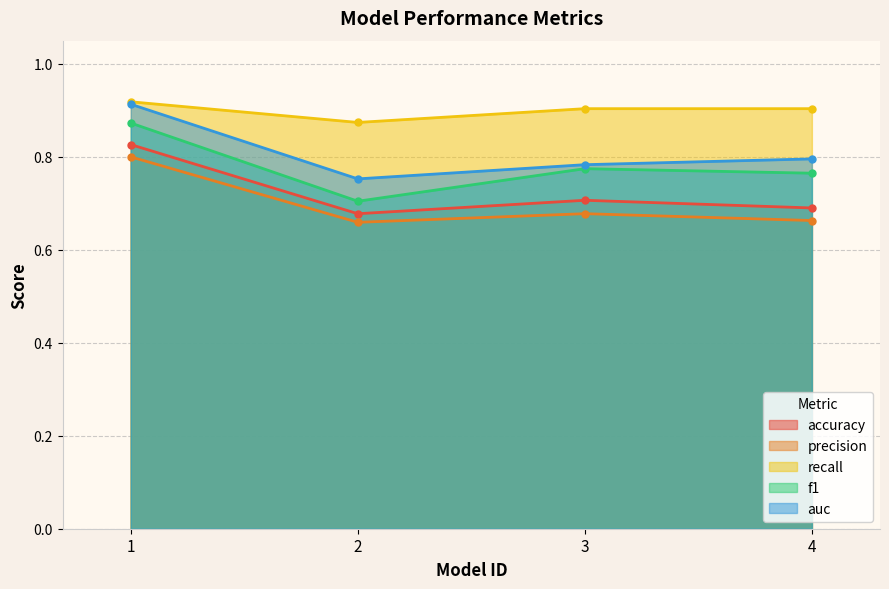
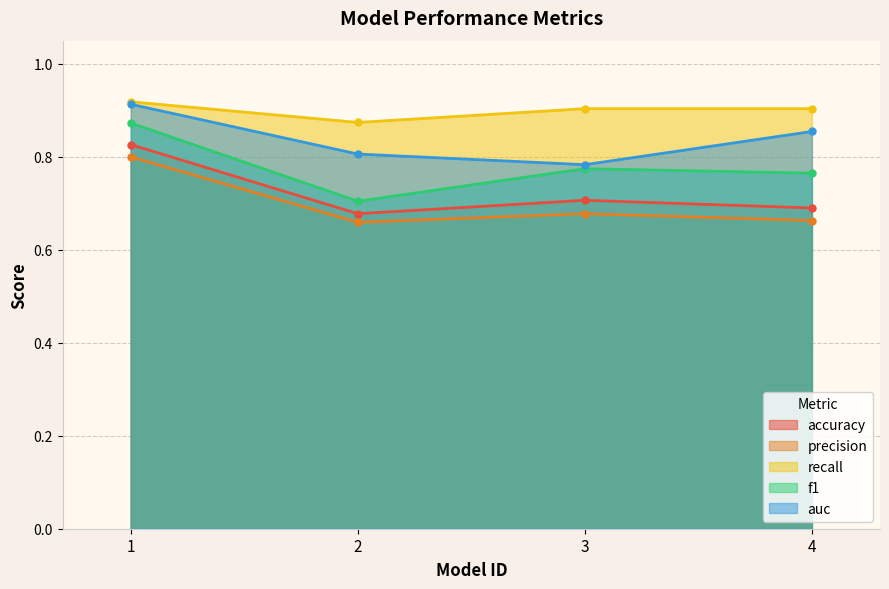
auc, 2: 0.75 -> 0.81
auc, 4: 0.80 -> 0.85
